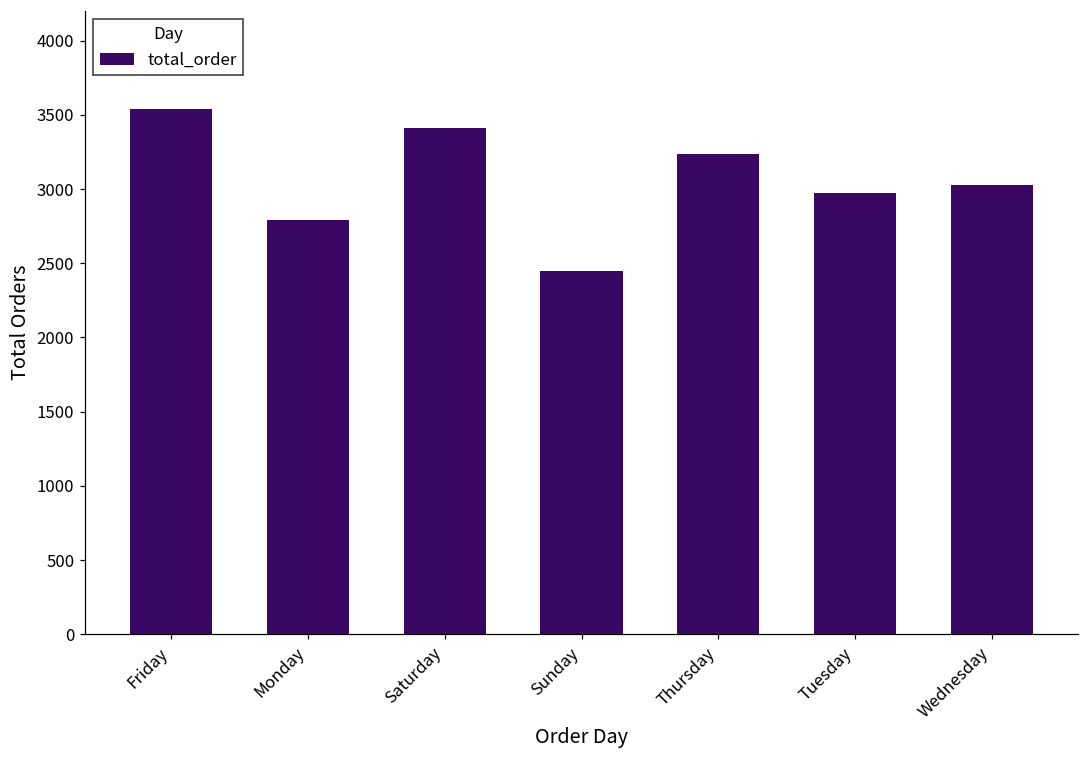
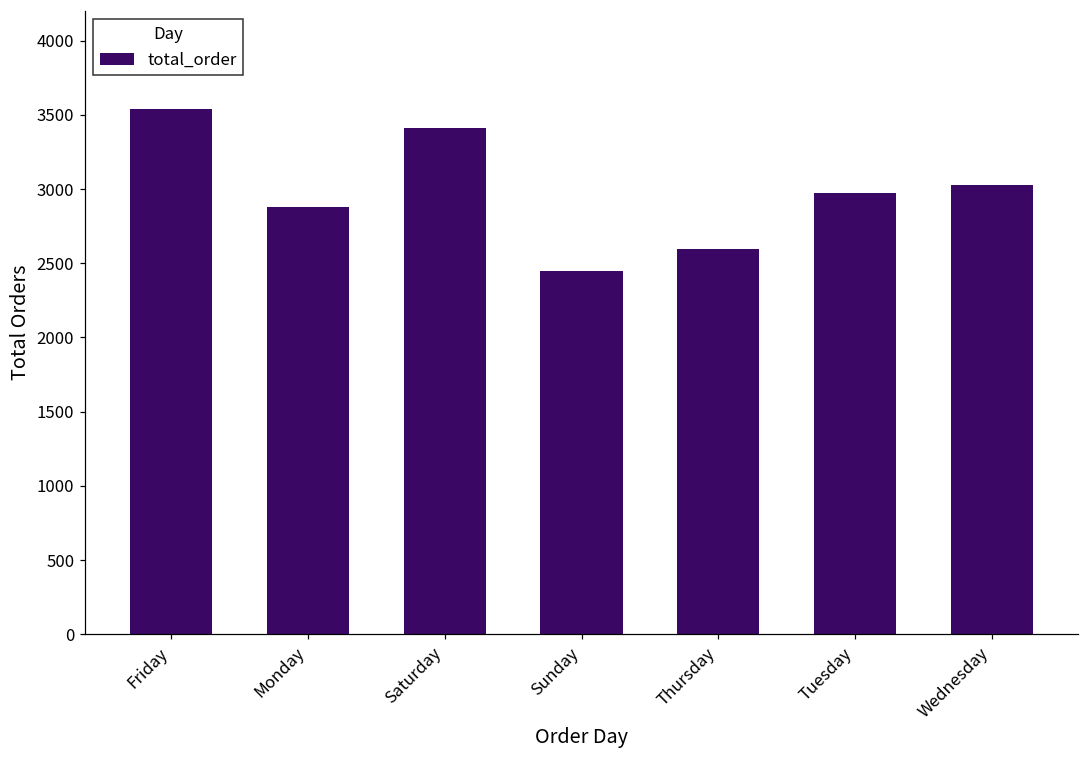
Monday: 2790 -> 2880
Thursday: 3240 -> 2590
